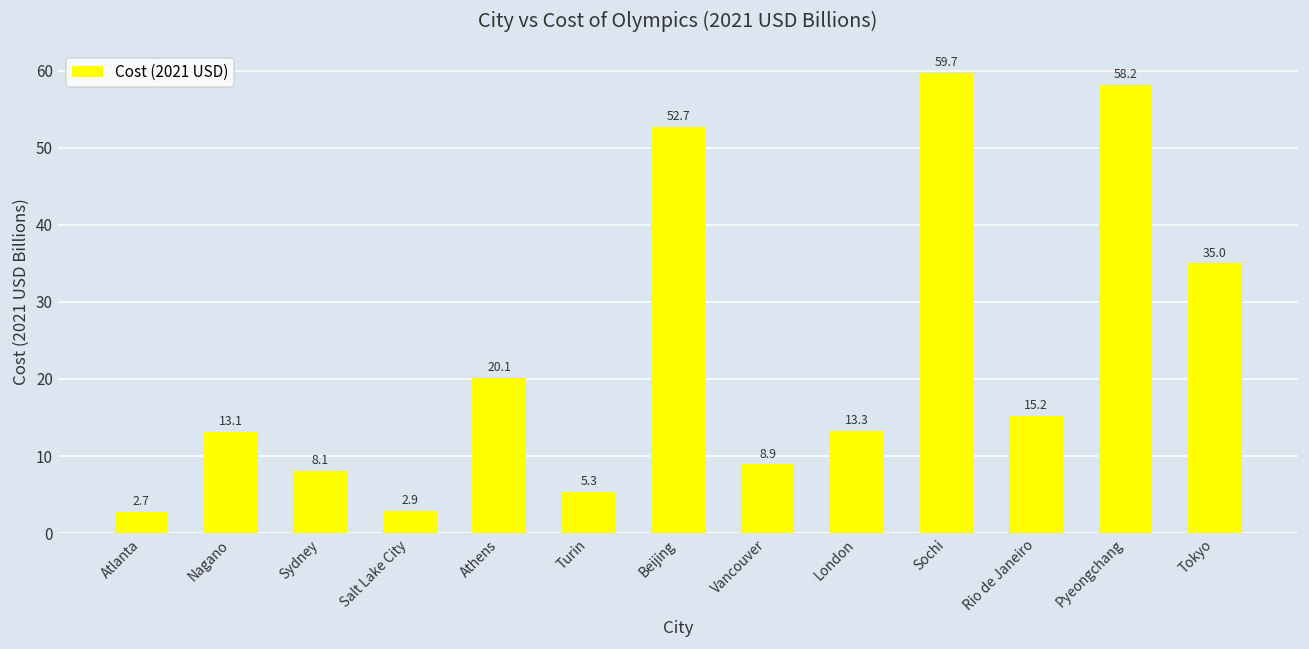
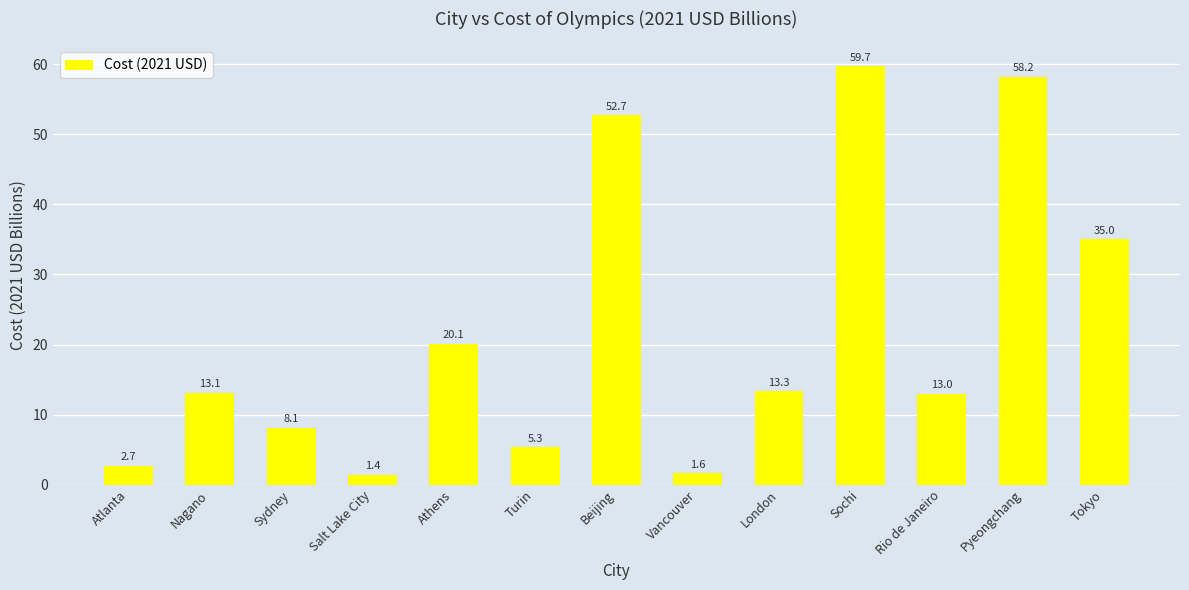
Salt Lake City: 2.9 -> 1.4
Vancouver: 8.9 -> 1.6
Rio de Janeiro: 15.2 -> 13.0
